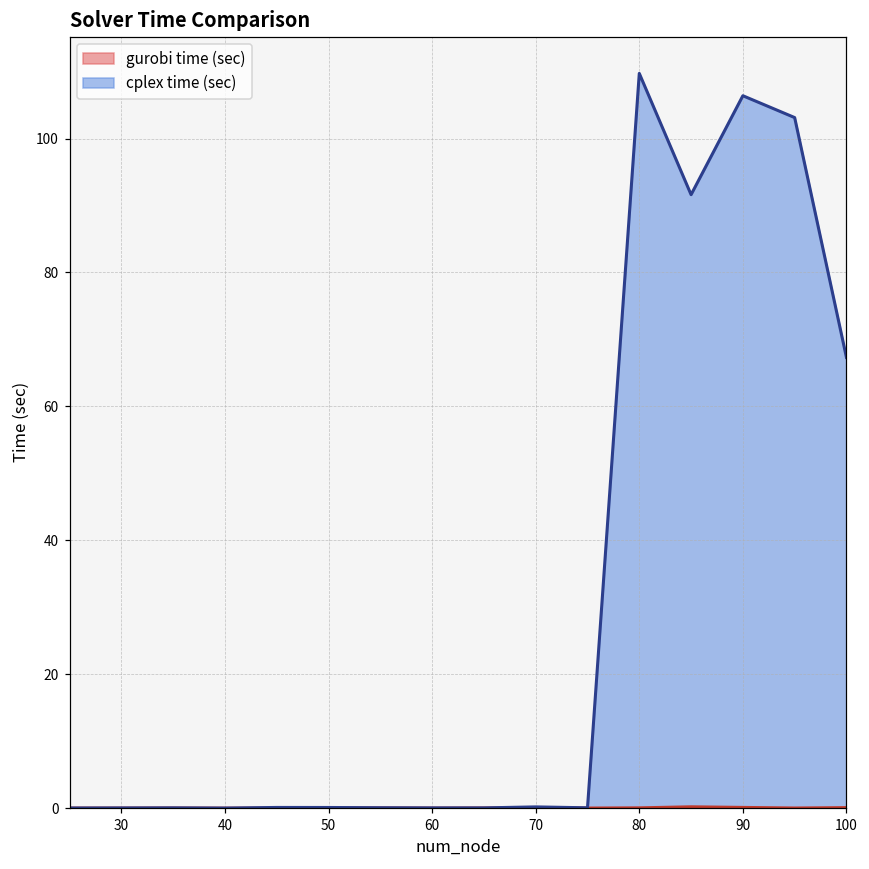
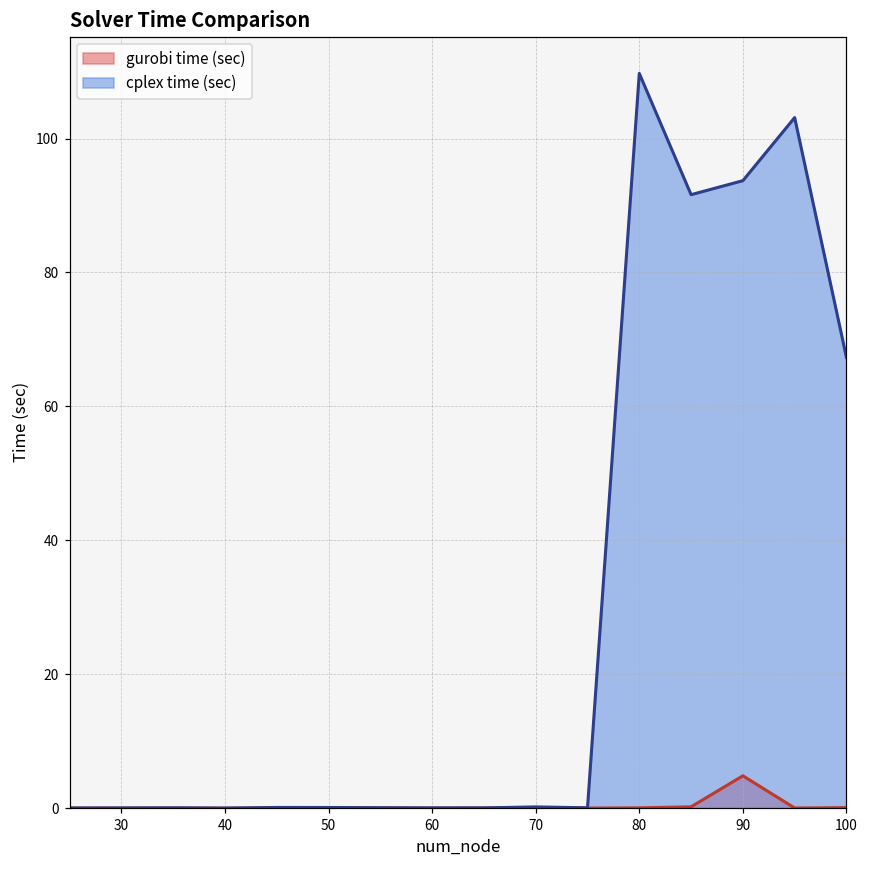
gurobi time (sec), 90: 0 -> 5
cplex time (sec), 90: 106 -> 94
